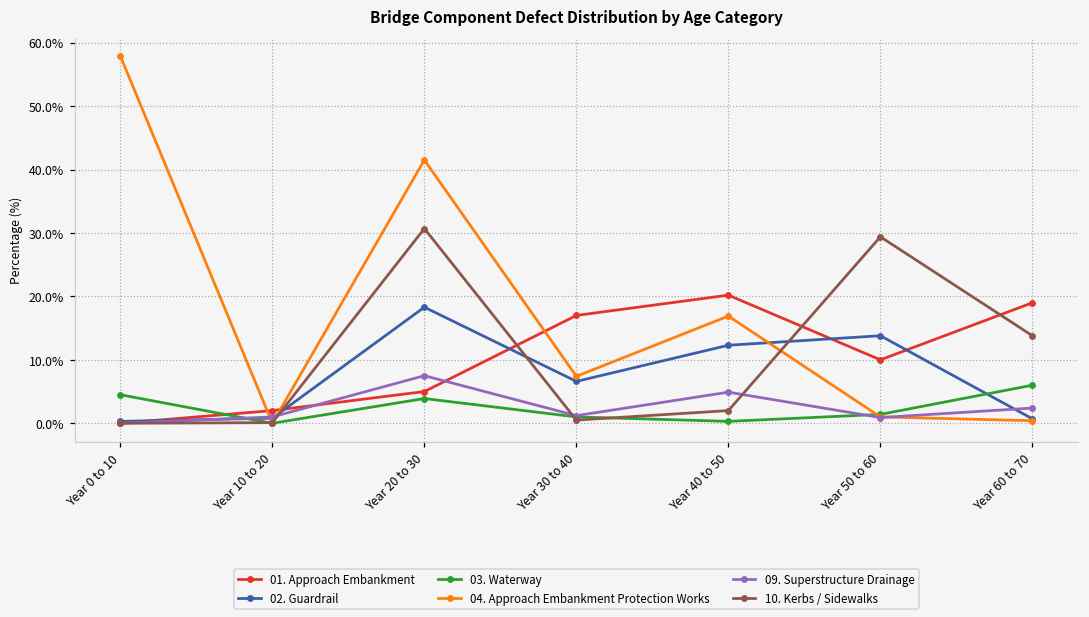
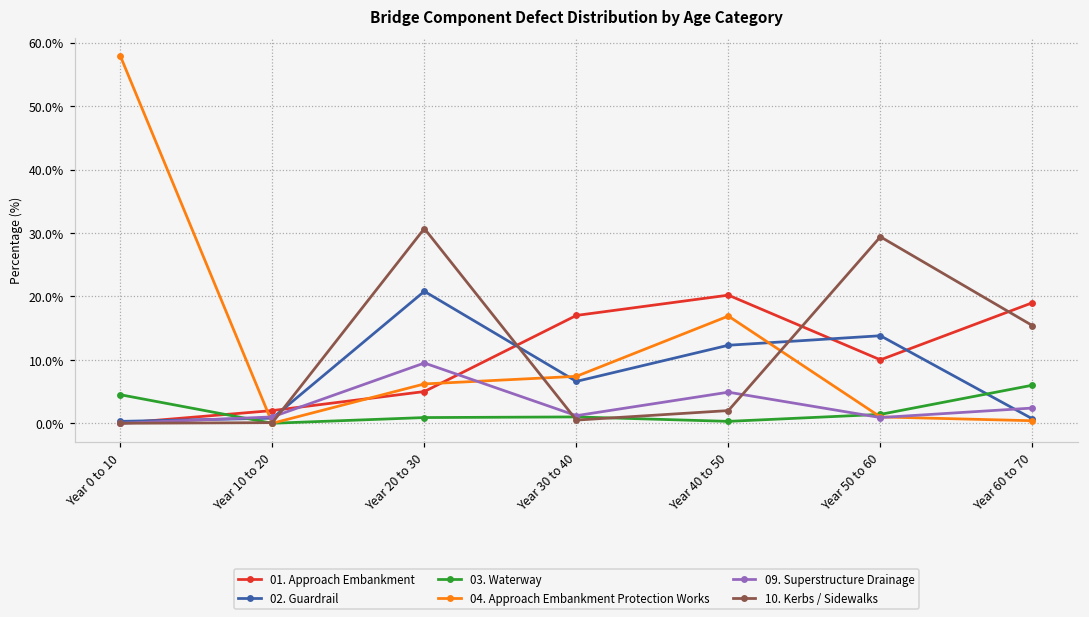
02. Guardrail, Year 20 to 30: 18% -> 21%
03. Waterway, Year 20 to 30: 4% -> 1%
04. Approach Embankment Protection Works, Year 20 to 30: 42% -> 6%
09. Superstructure Drainage, Year 20 to 30: 8% -> 10%
10. Kerbs / Sidewalks, Year 60 to 70: 14% -> 15%
